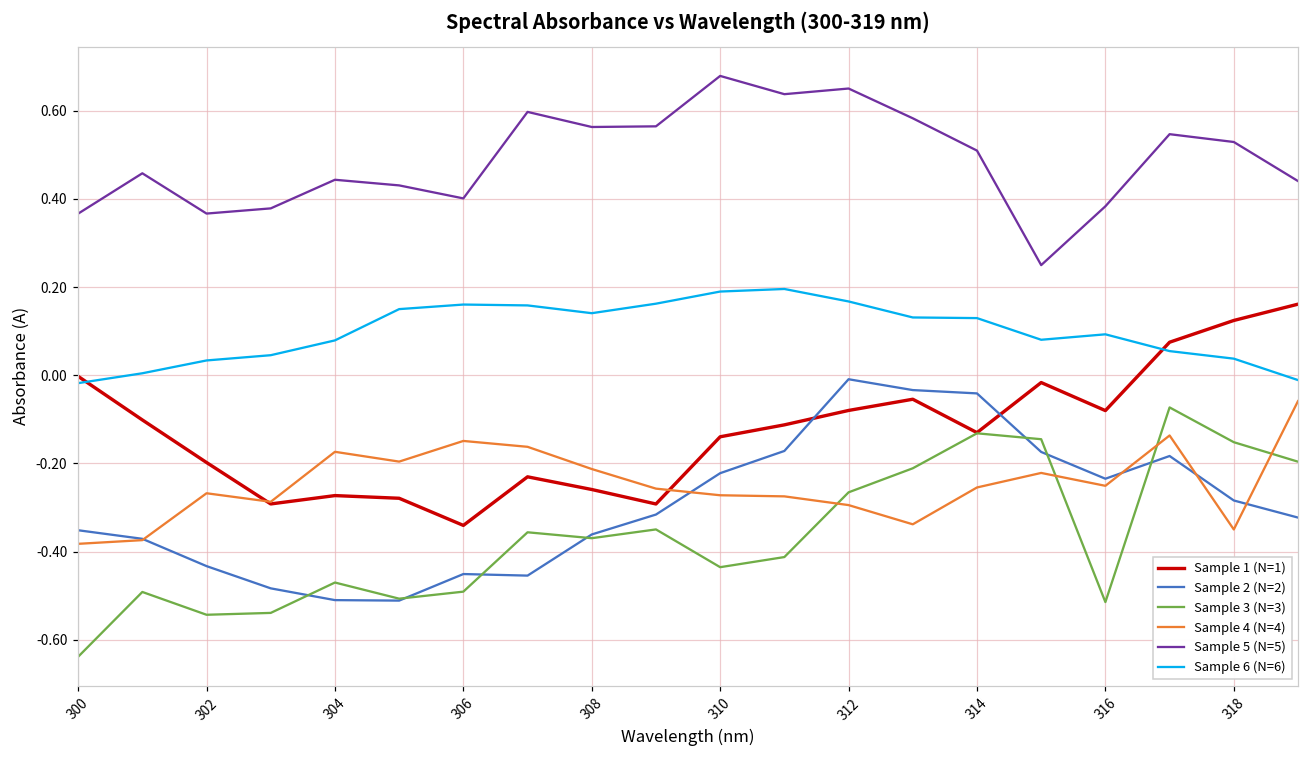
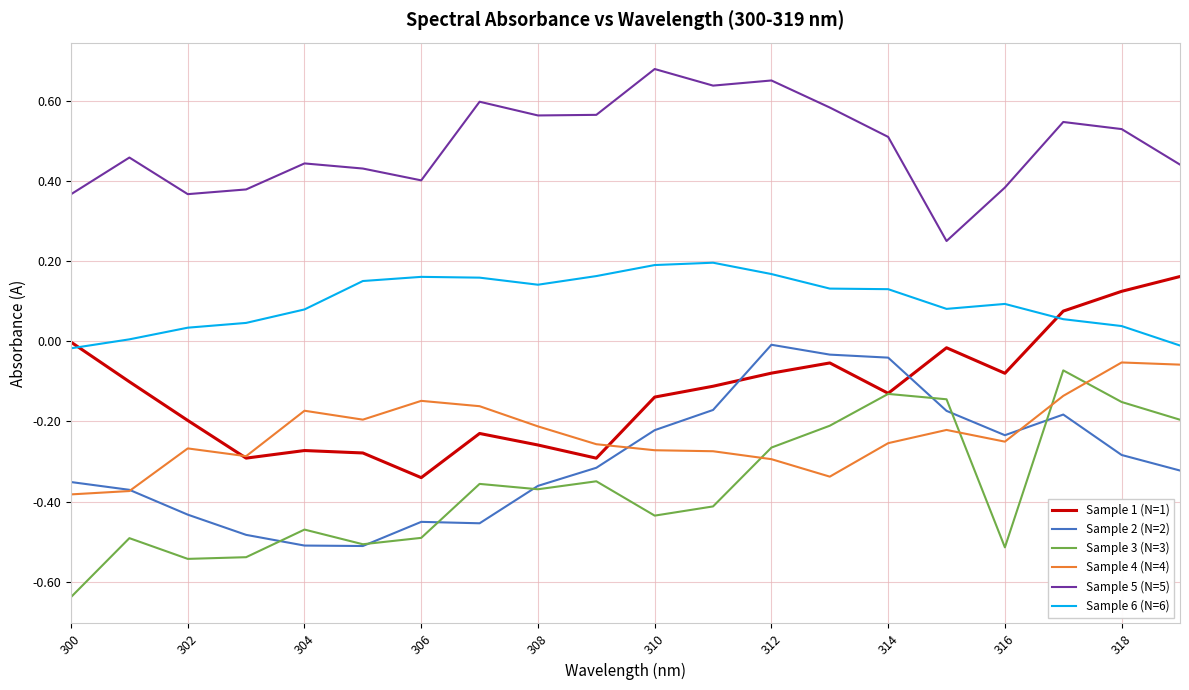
Sample 4 (N=4), 318: -0.35 -> -0.05
